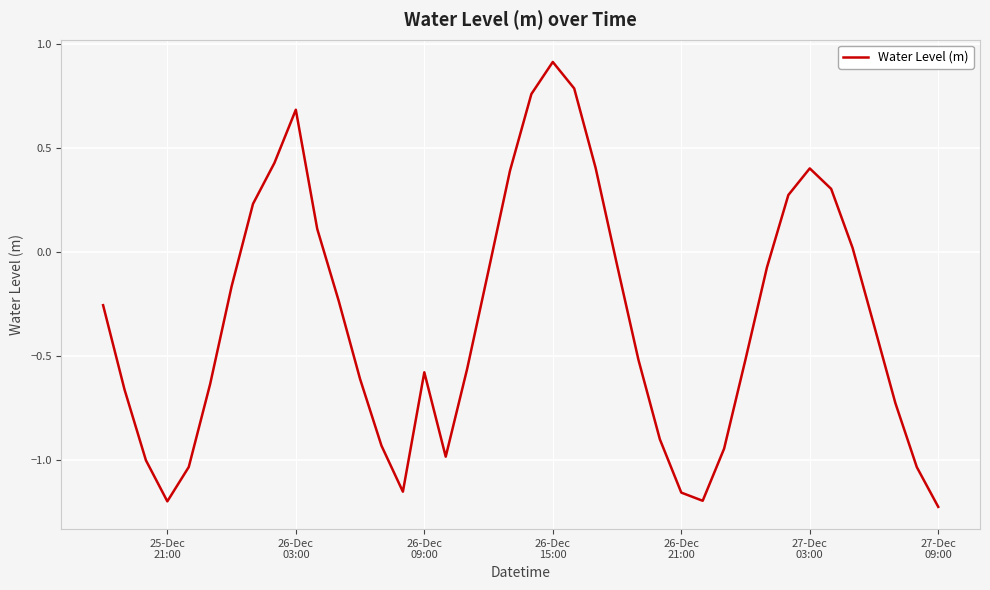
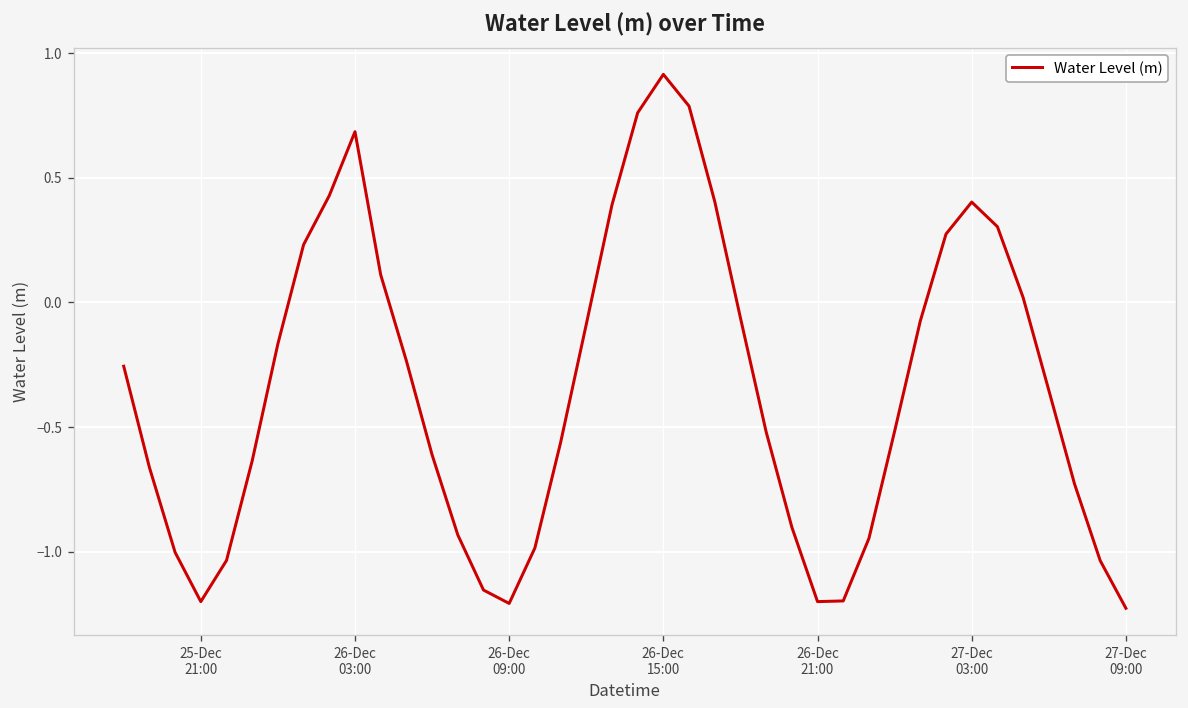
26-Dec 09:00: -0.58 -> -1.21
26-Dec 21:00: -1.16 -> -1.20
